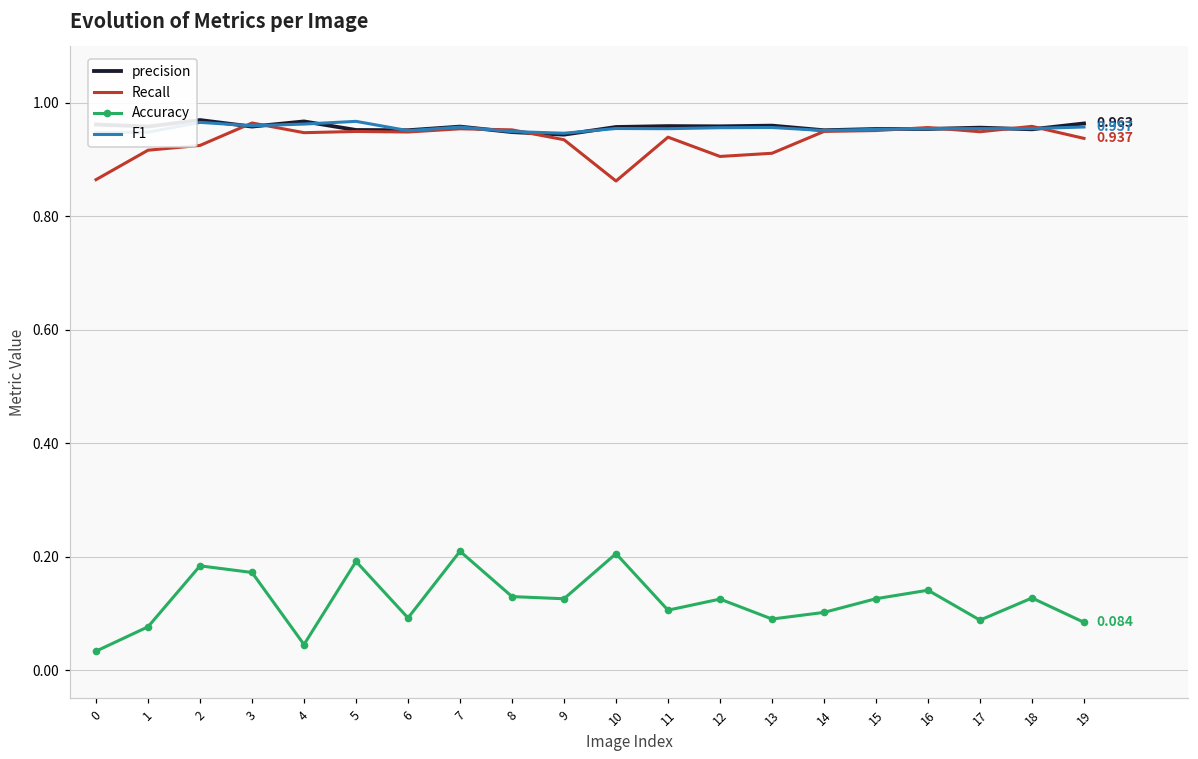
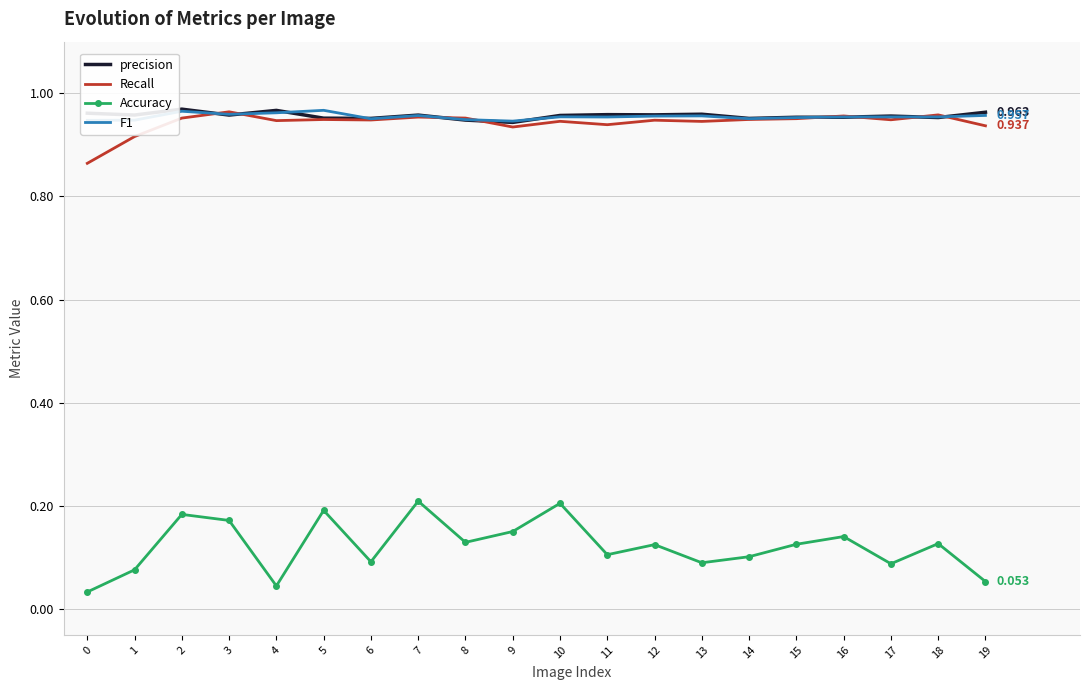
Recall, 2: 0.92 -> 0.95
Accuracy, 9: 0.13 -> 0.15
Recall, 10: 0.86 -> 0.95
Recall, 12: 0.91 -> 0.95
Recall, 13: 0.91 -> 0.95
Accuracy, 19: 0.084 -> 0.053
